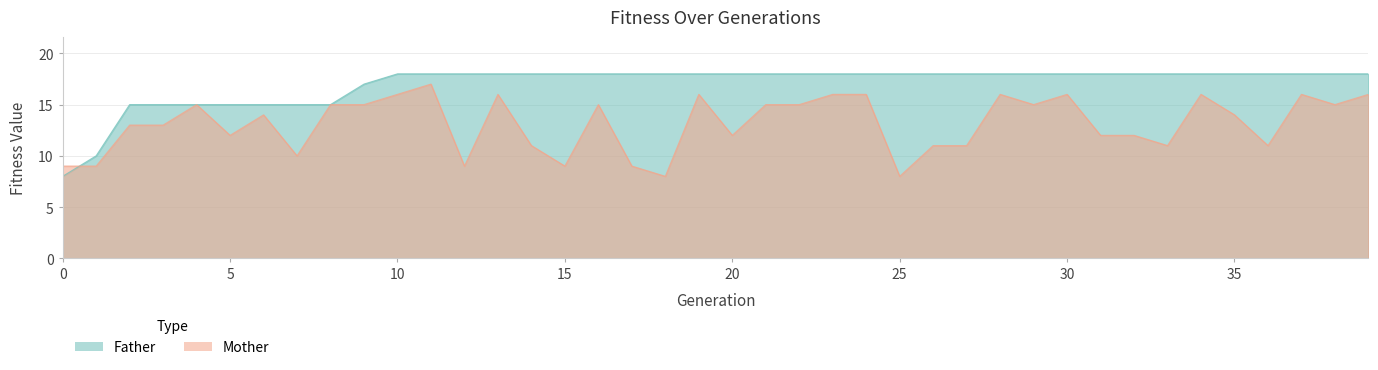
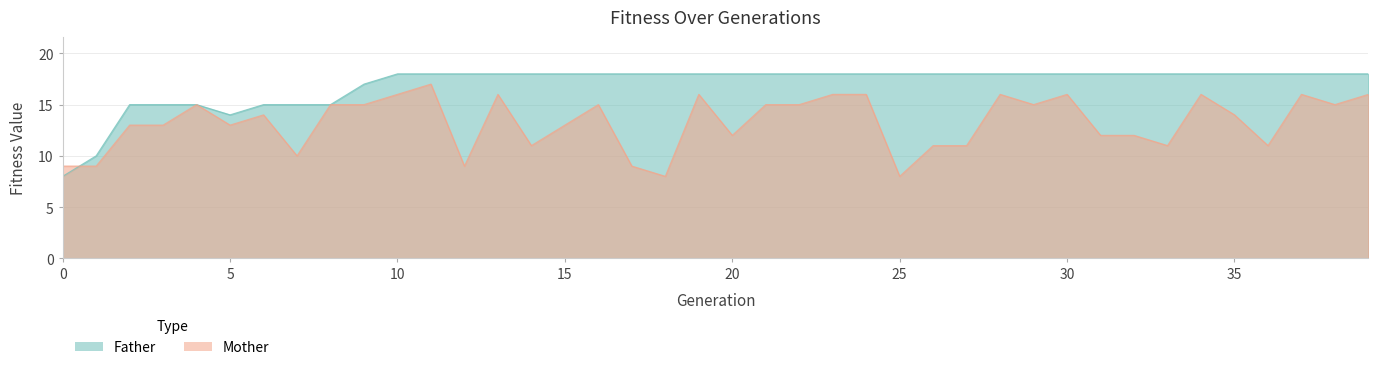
Father, 5: 15 -> 14
Mother, 5: 12 -> 13
Mother, 15: 9 -> 13
